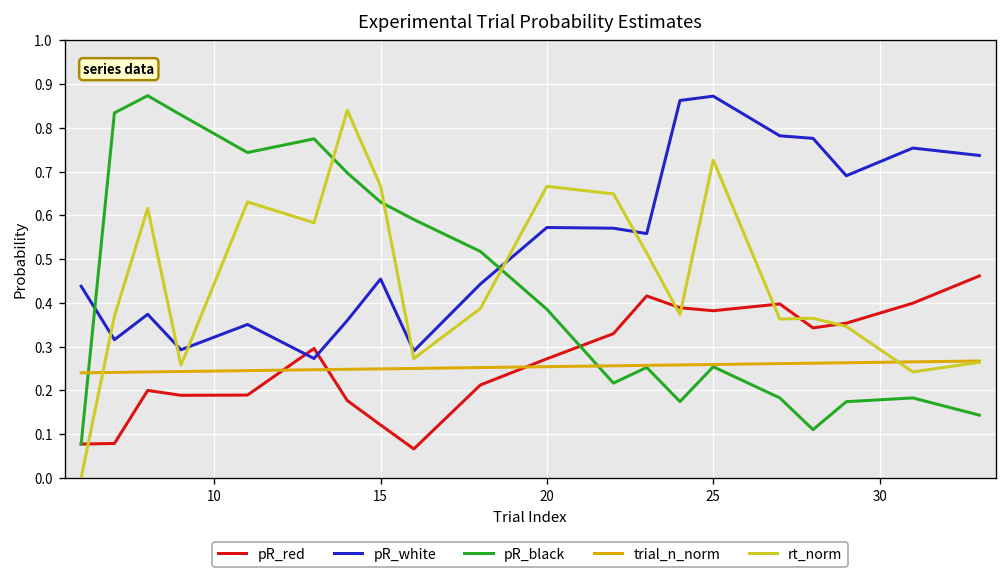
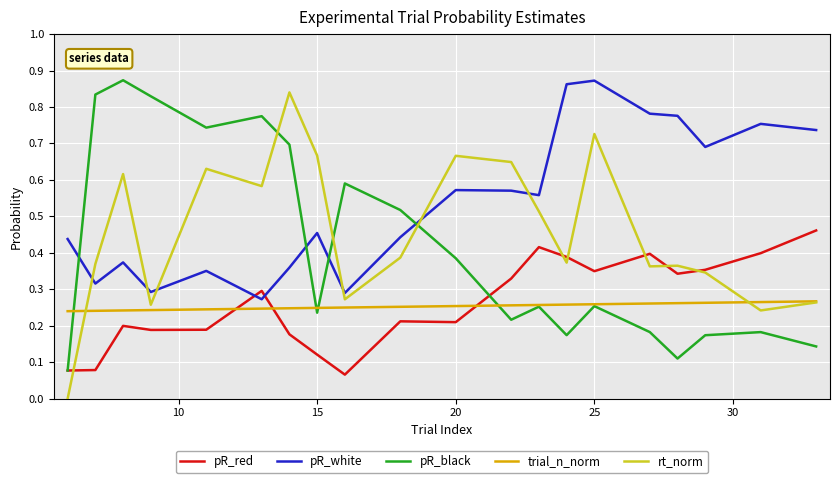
pR_black, 15: 0.63 -> 0.24
pR_red, 20: 0.27 -> 0.21
pR_red, 25: 0.38 -> 0.35
